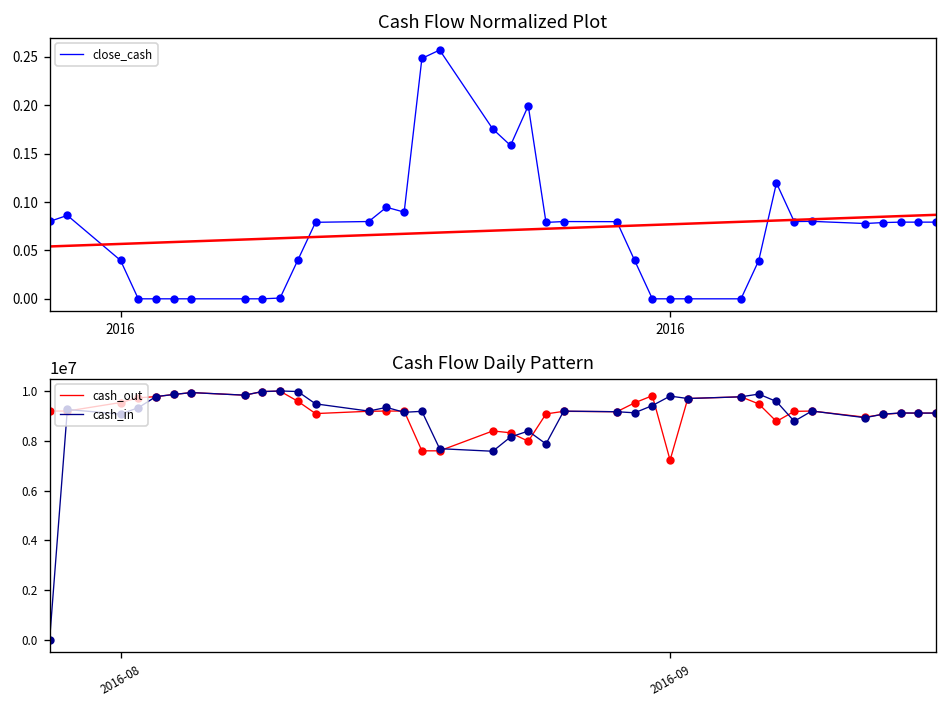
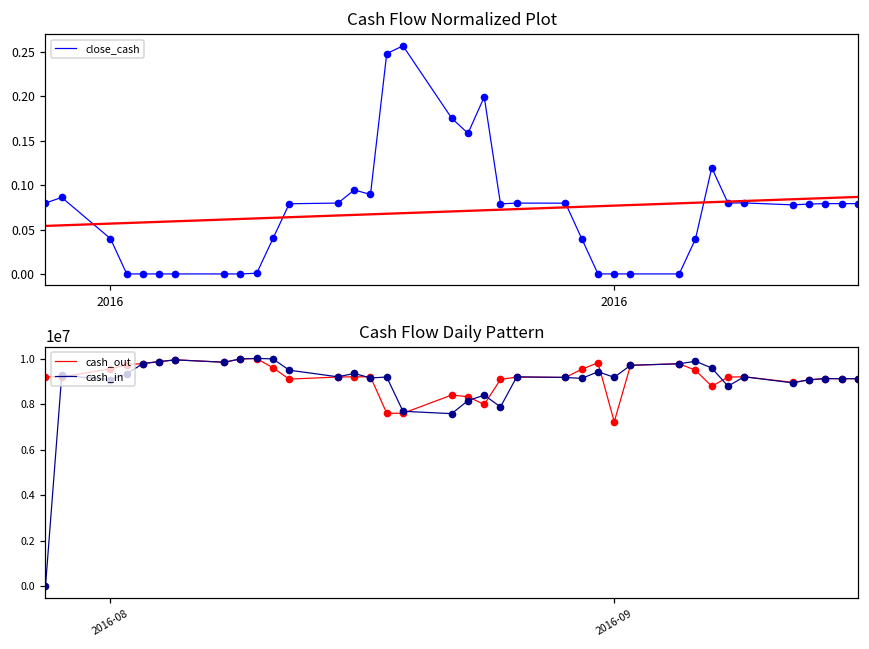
Cash Flow Daily Pattern, cash_in, 2016-09: 9800000 -> 9200000
